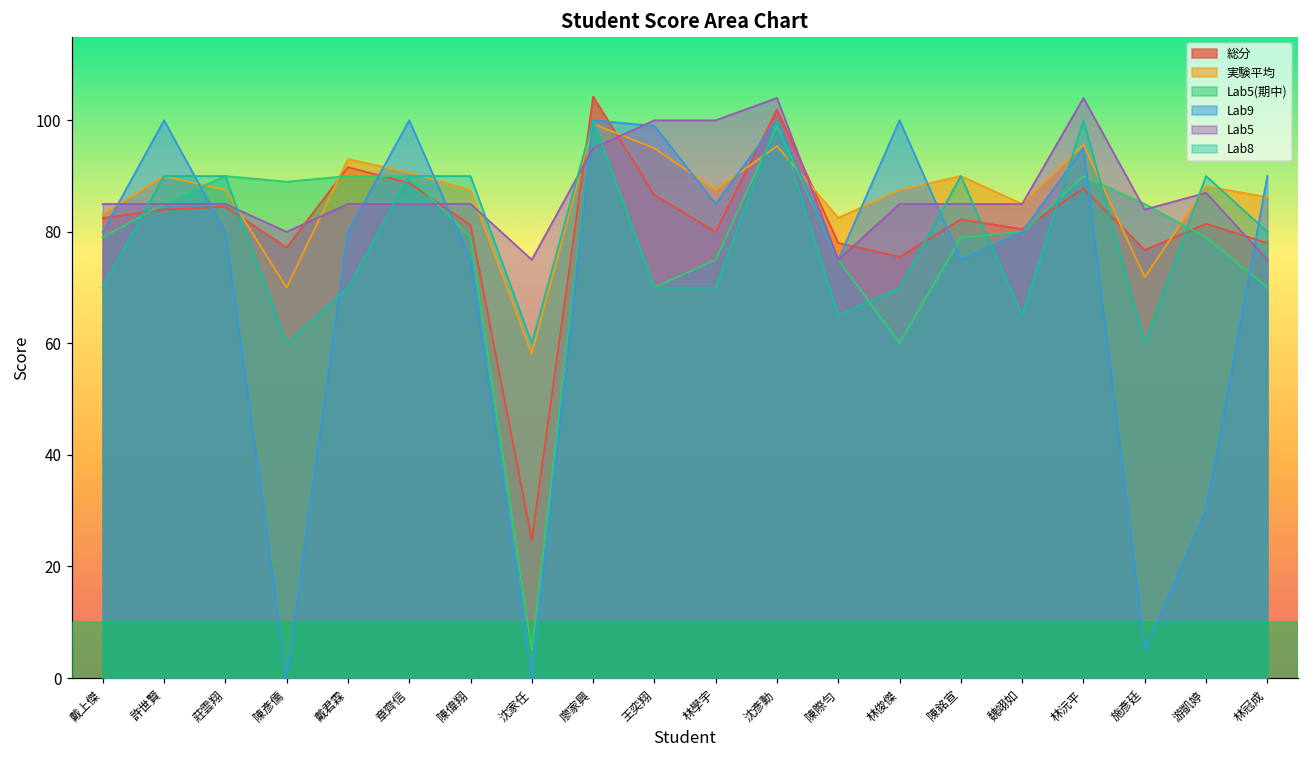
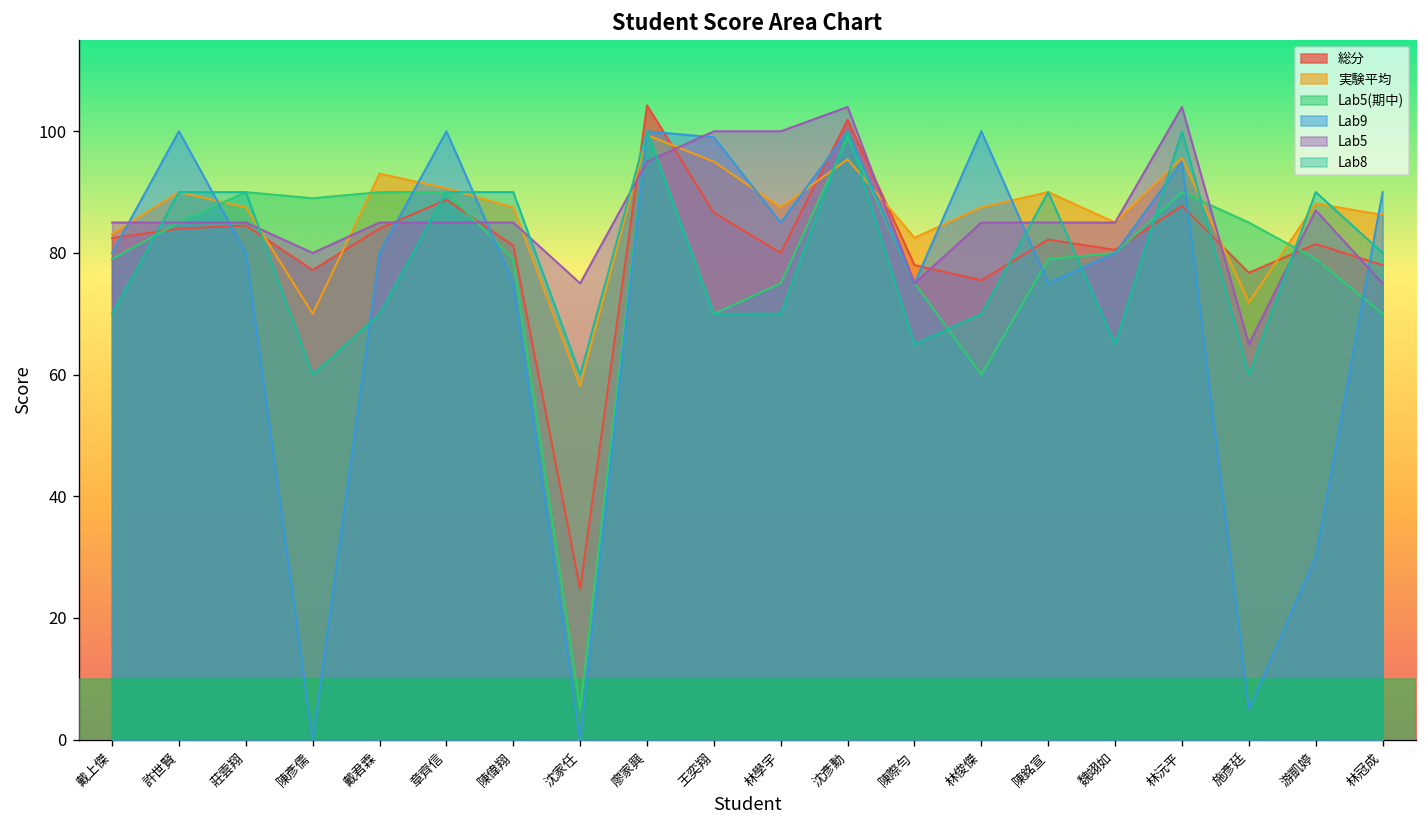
総分, 戴君霖: 92 -> 84
Lab5, 施彥廷: 84 -> 65
